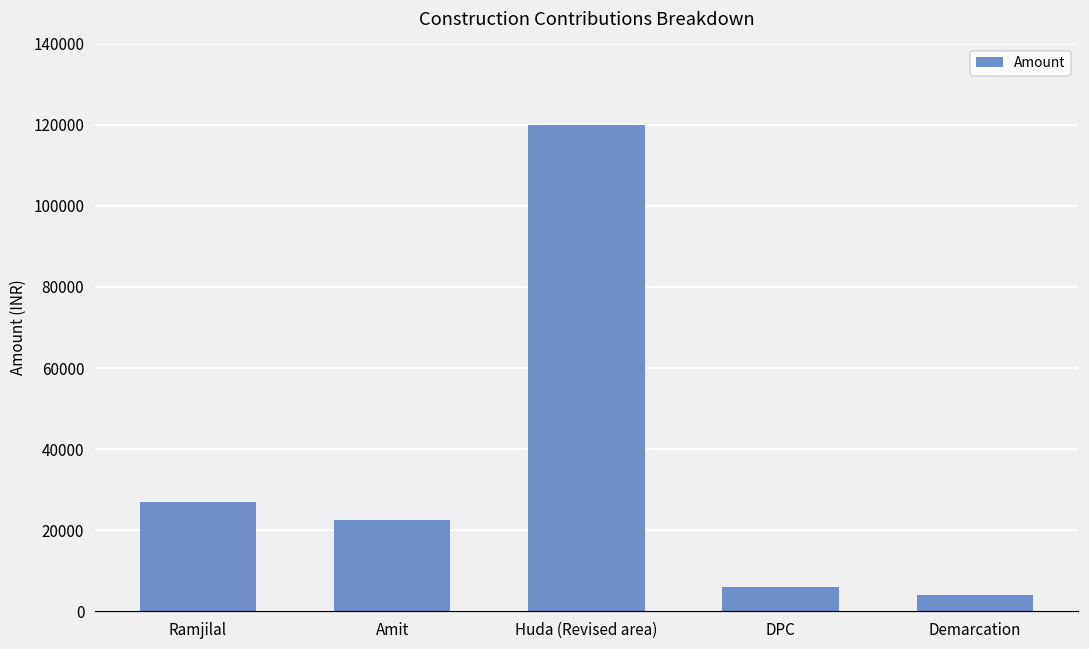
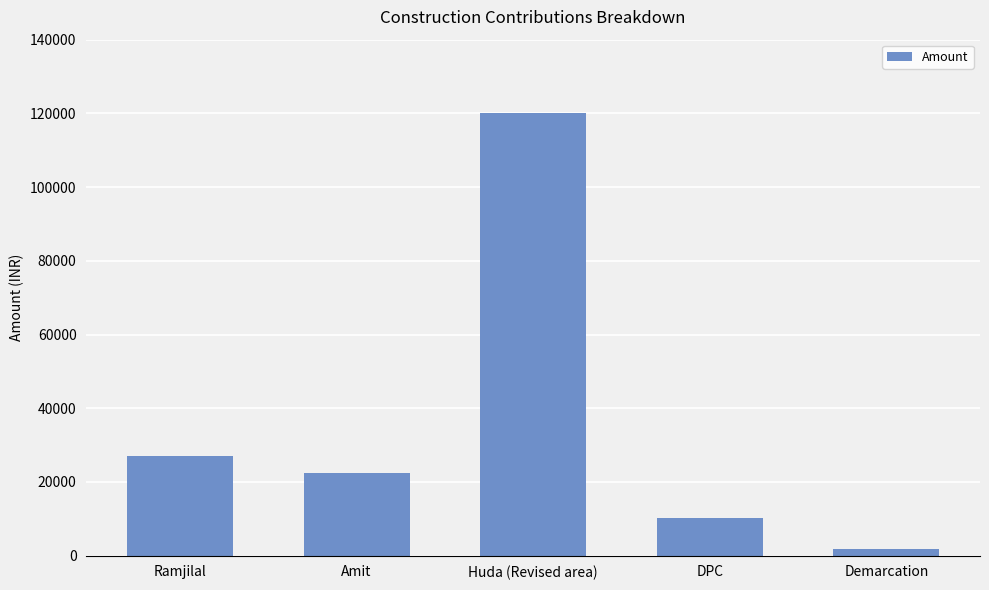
DPC: 6000 -> 10000
Demarcation: 4000 -> 2000
